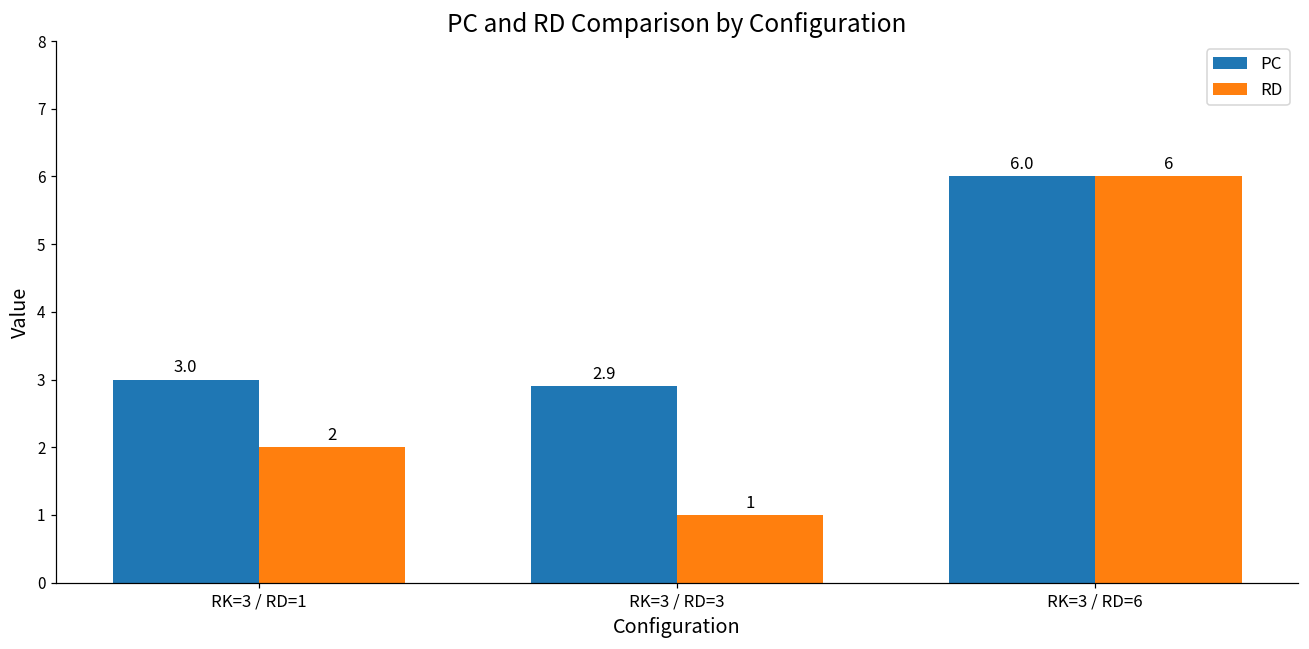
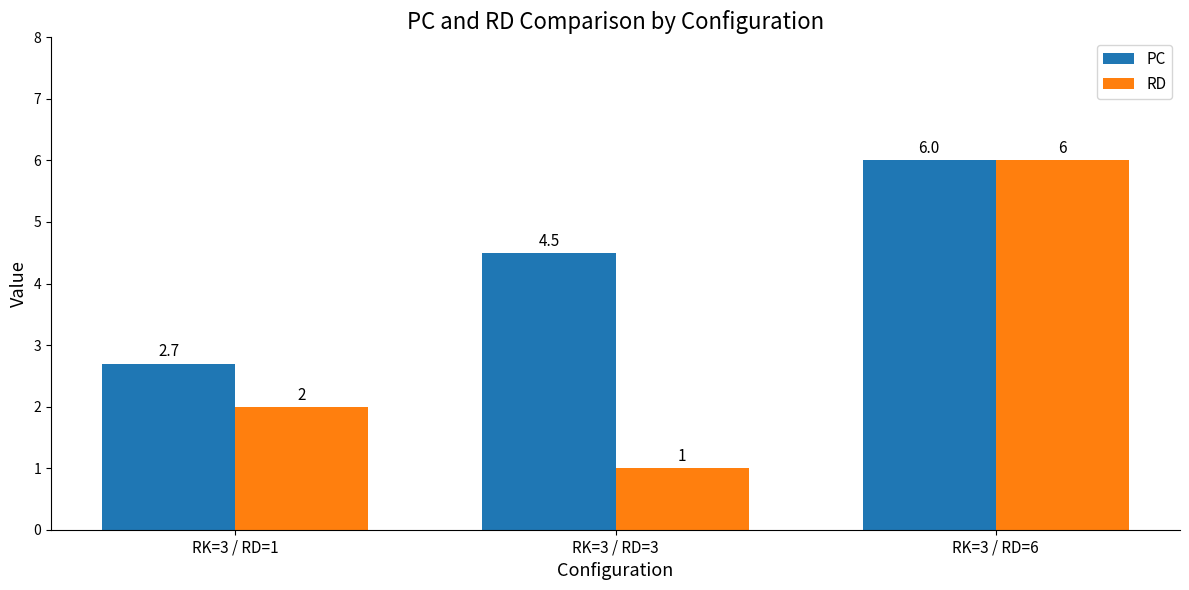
PC, RK=3 / RD=1: 3.0 -> 2.7
PC, RK=3 / RD=3: 2.9 -> 4.5
